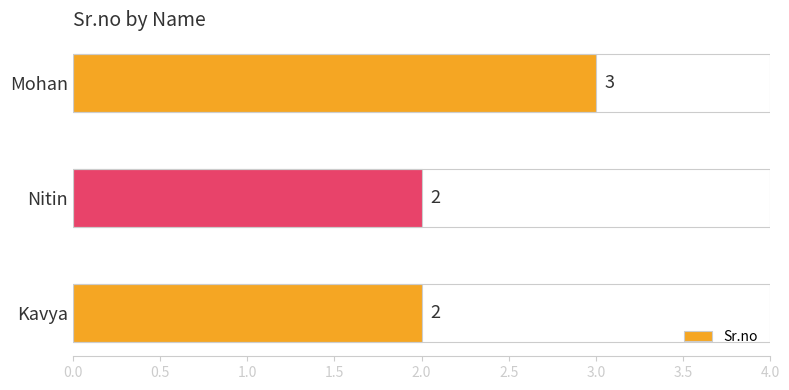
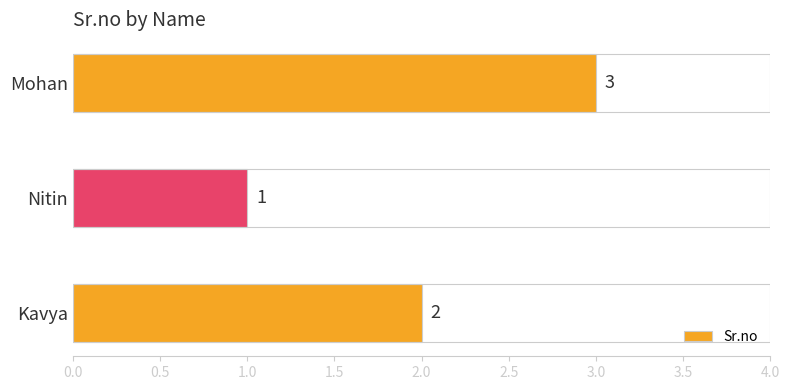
Nitin: 2 -> 1
